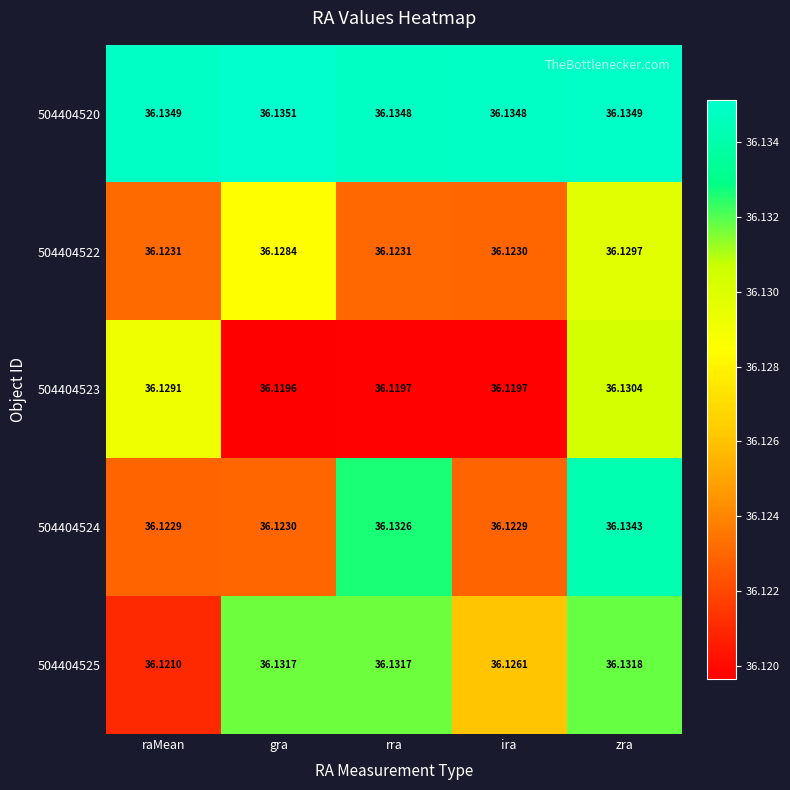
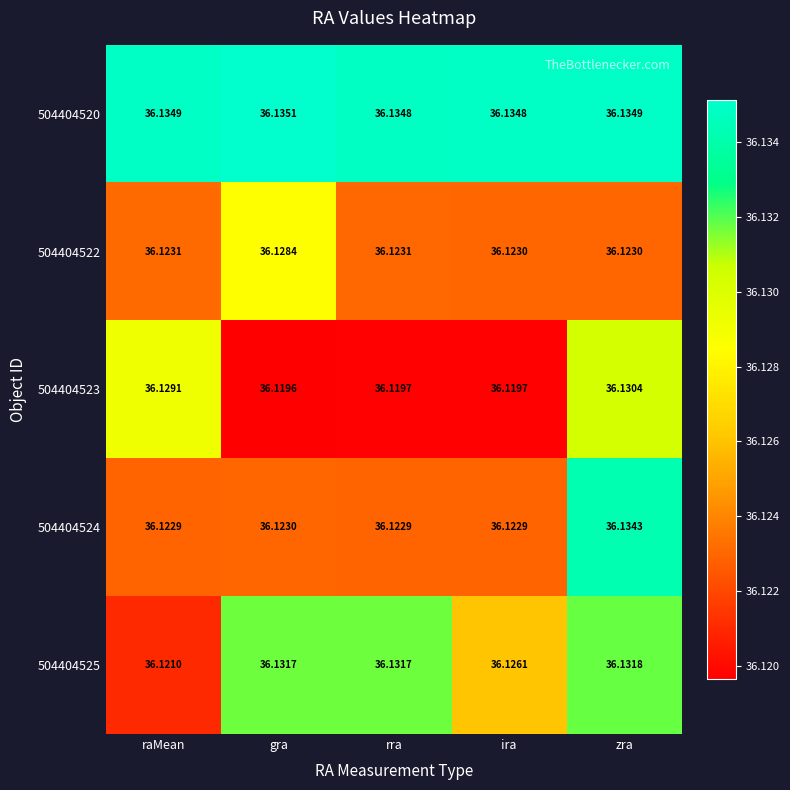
504404522, zra: 36.1297 -> 36.1230
504404524, rra: 36.1326 -> 36.1229
